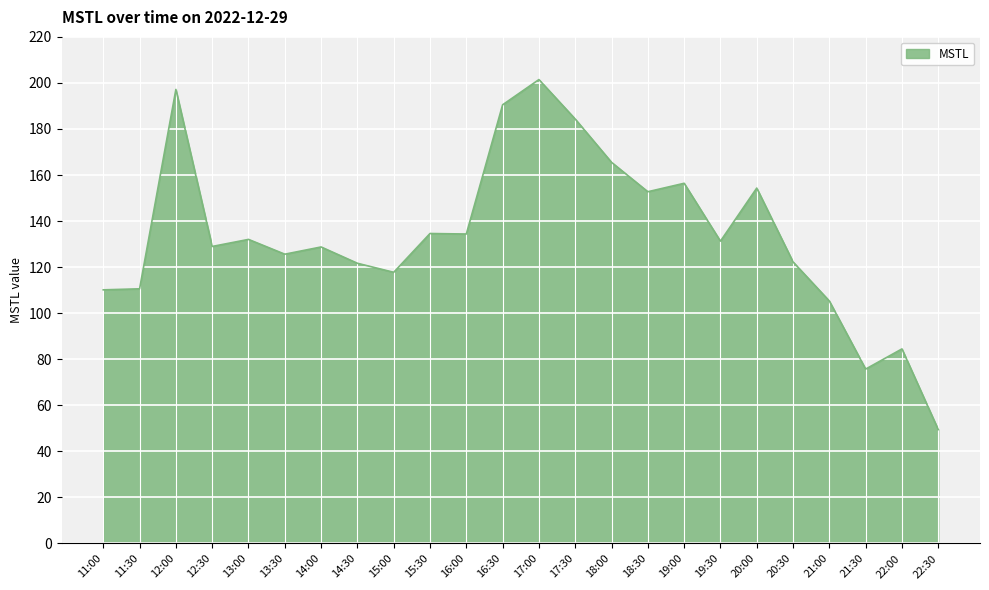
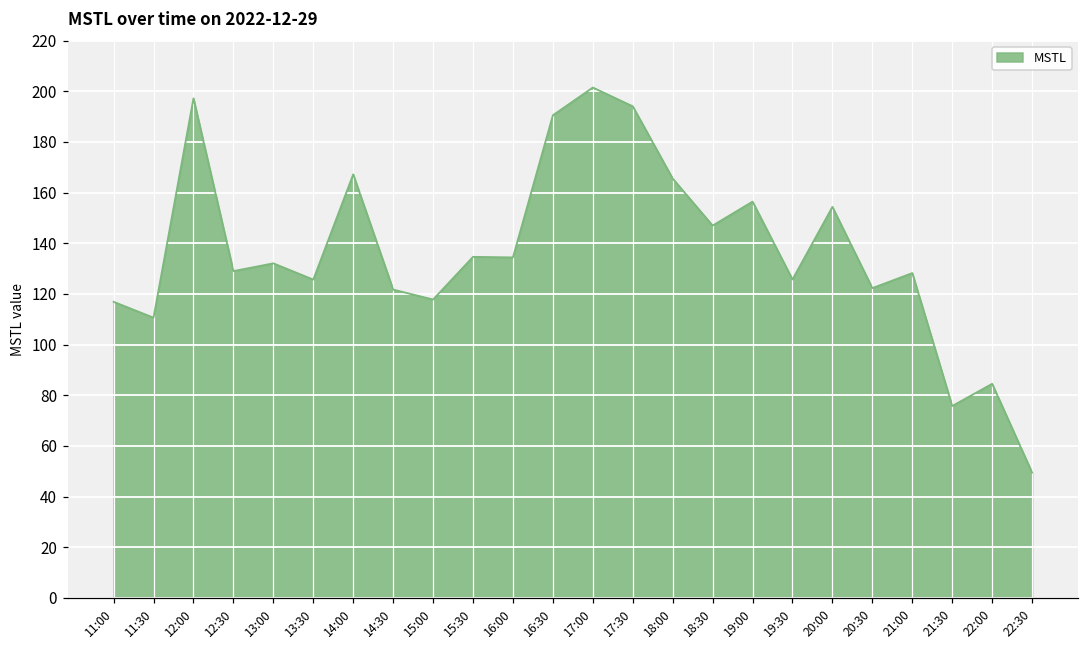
11:00: 110 -> 117
14:00: 129 -> 167
17:30: 184 -> 194
18:30: 153 -> 147
19:30: 131 -> 126
21:00: 105 -> 128
